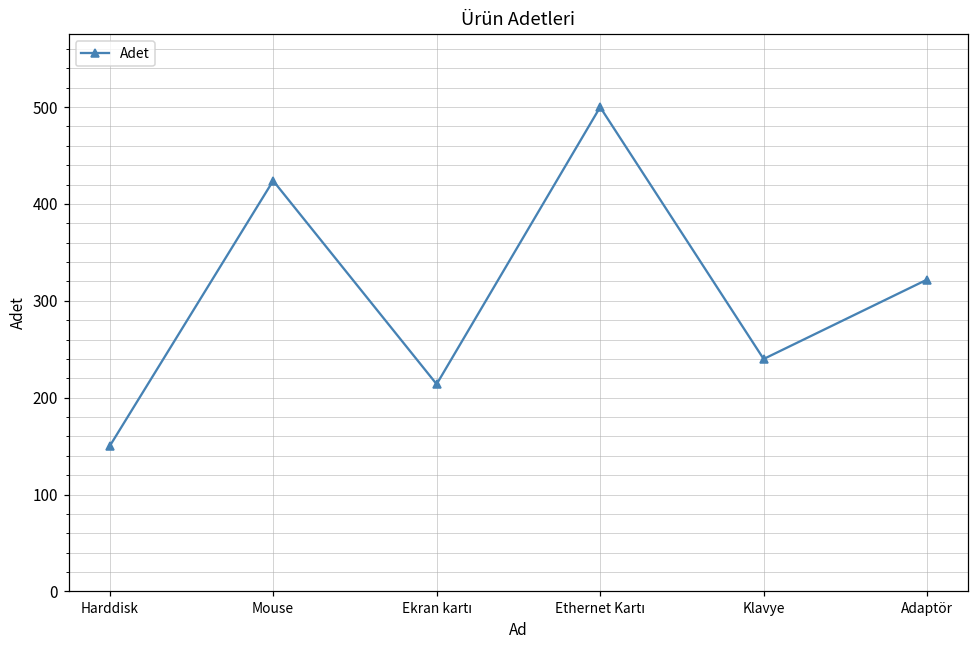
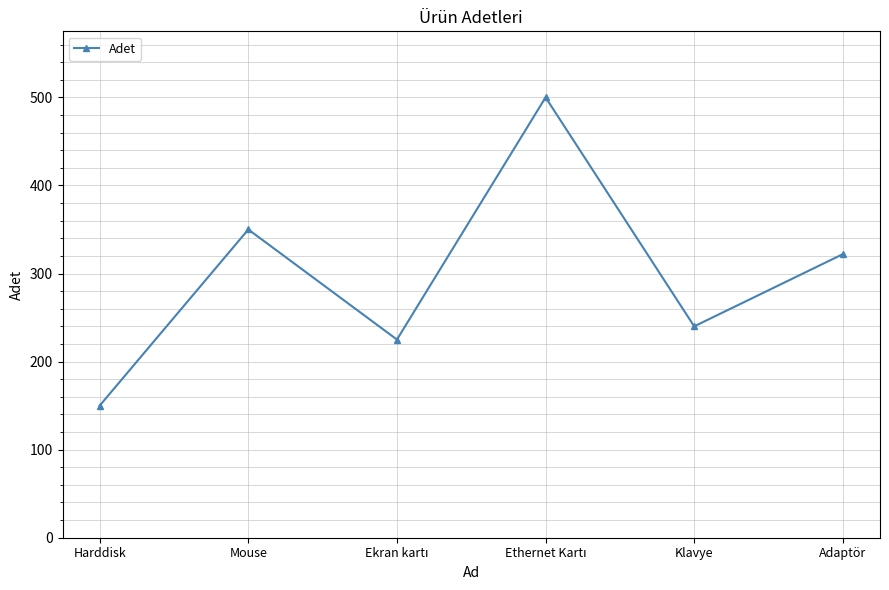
Mouse: 420 -> 350
Ekran kartı: 210 -> 230
